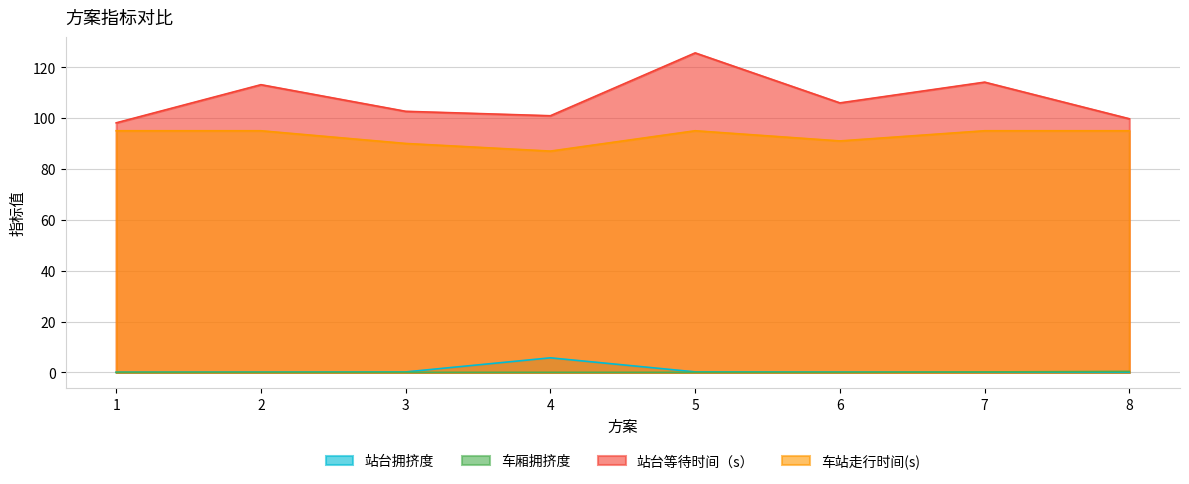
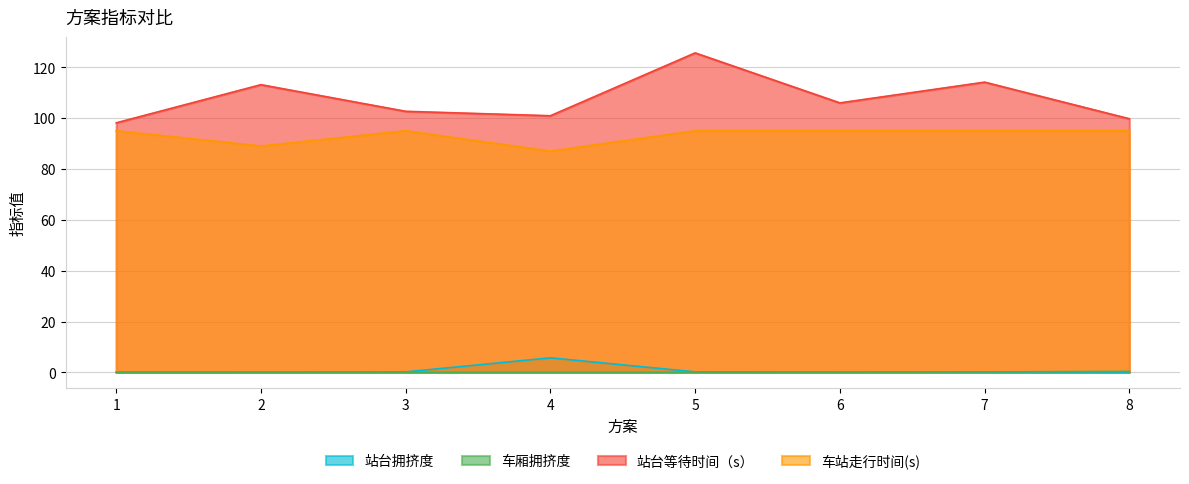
车站走行时间(s), 2: 95 -> 89
车站走行时间(s), 3: 90 -> 95
车站走行时间(s), 6: 91 -> 95
